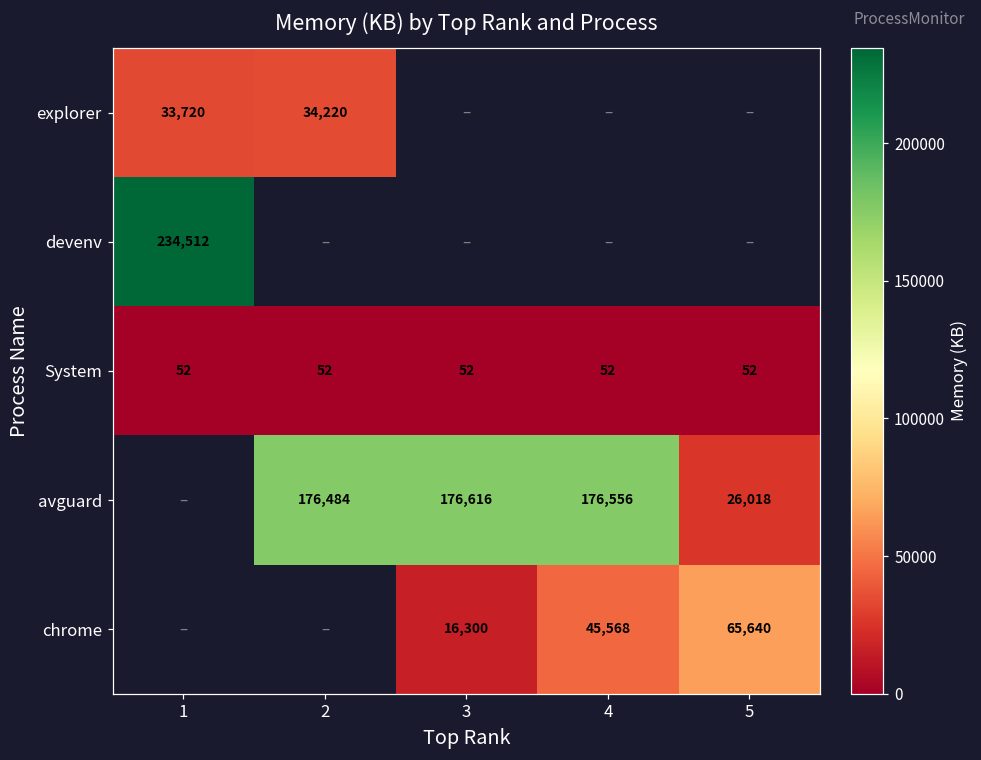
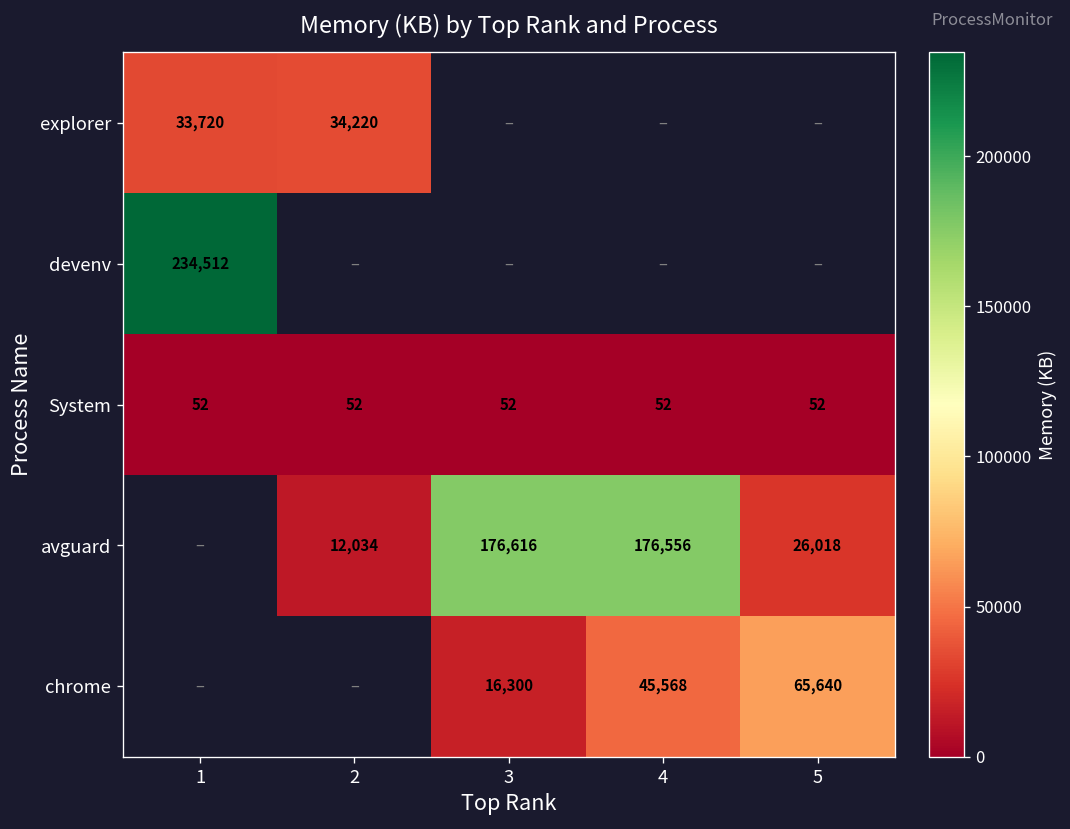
avguard, 2: 176,484 -> 12,034
